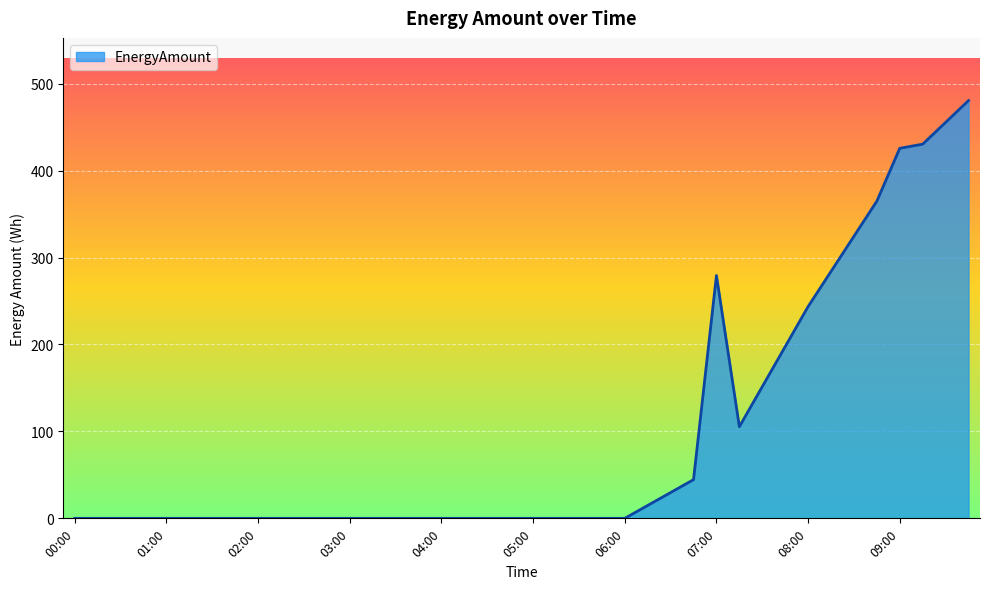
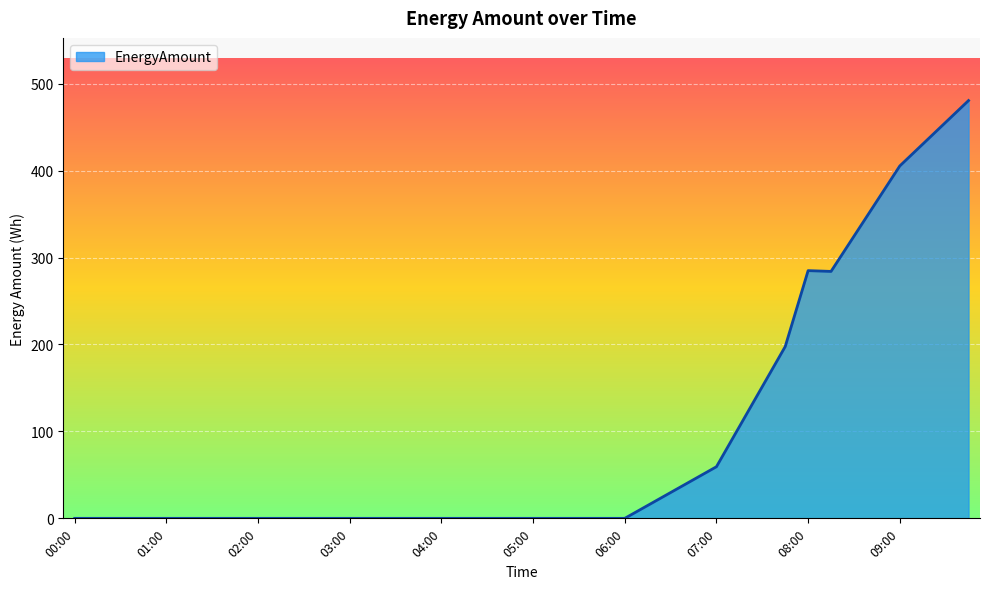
07:00: 280 -> 60
08:00: 240 -> 280
09:00: 430 -> 410
